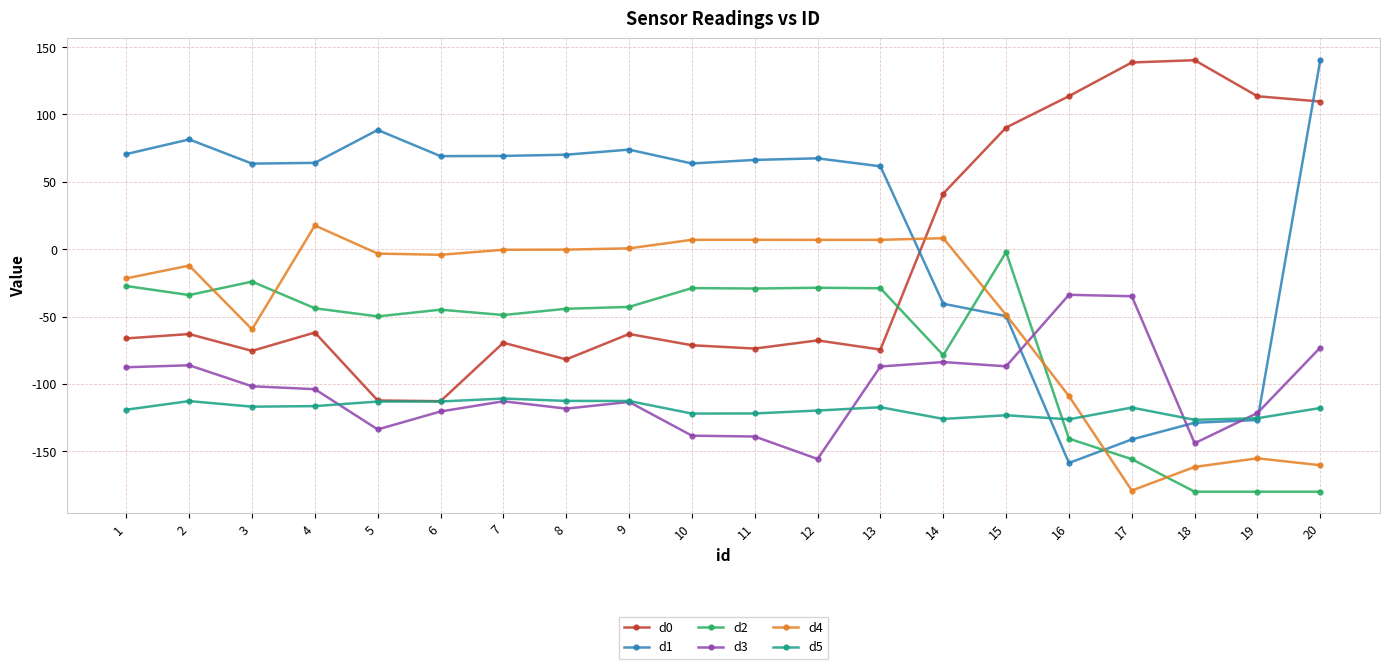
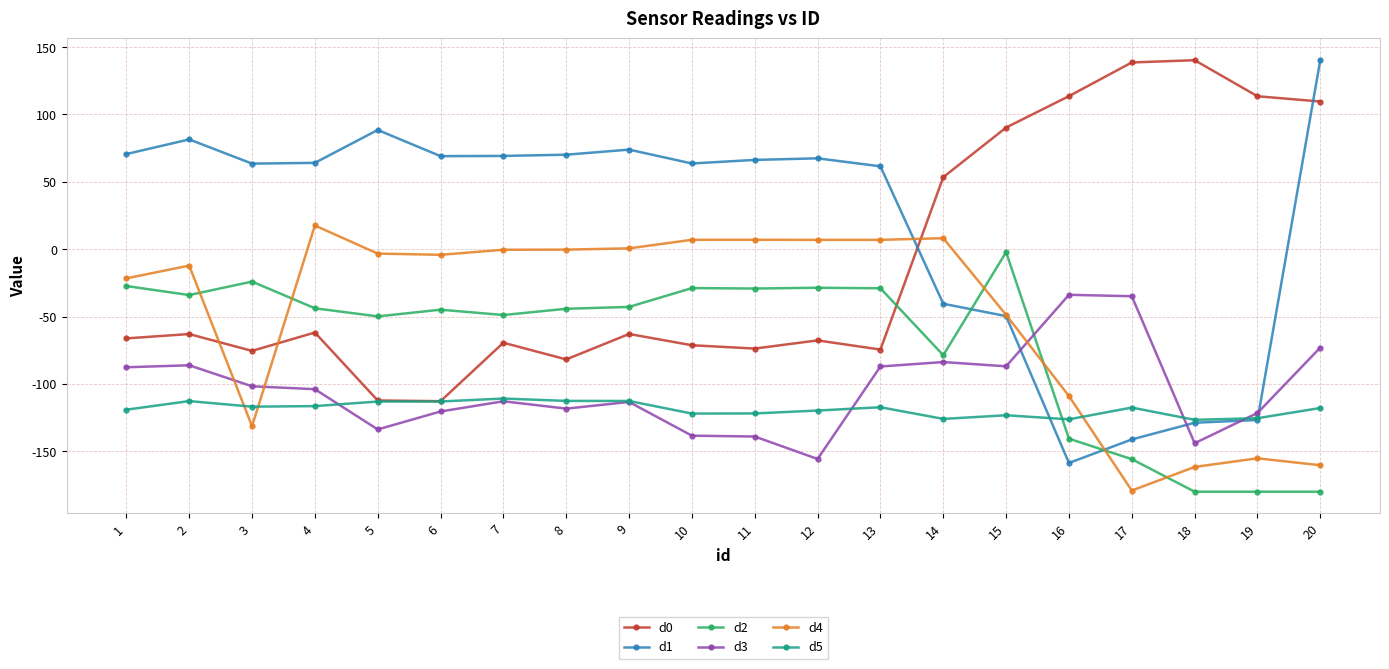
d4, 3: -59 -> -131
d0, 14: 41 -> 53
